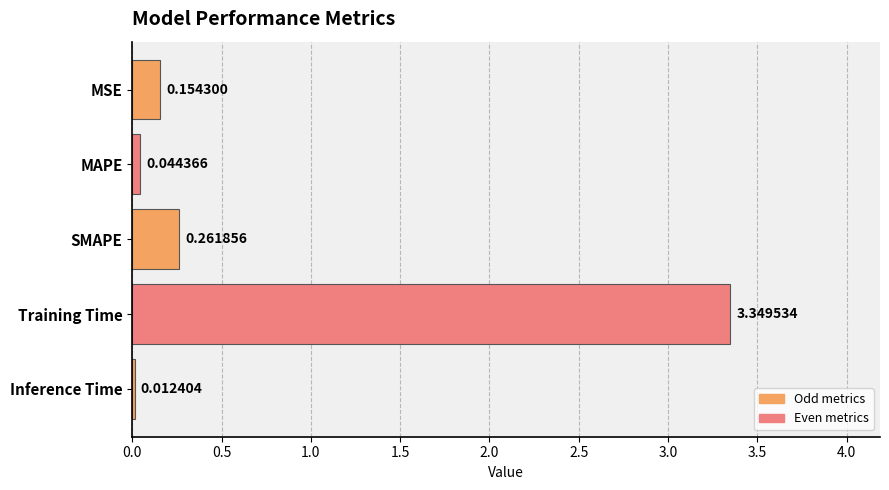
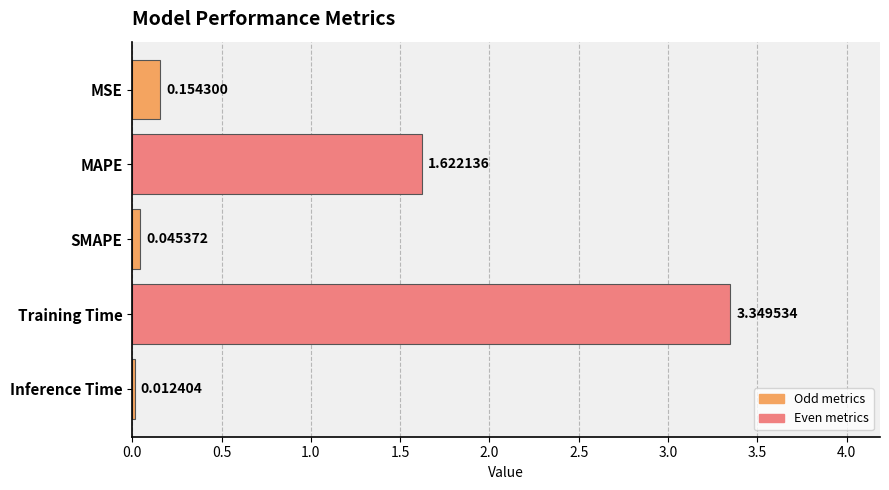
MAPE: 0.044366 -> 1.622136
SMAPE: 0.261856 -> 0.045372
